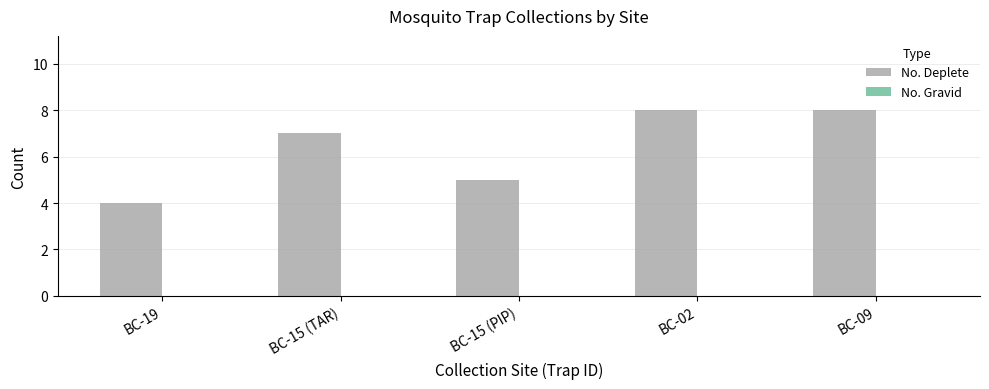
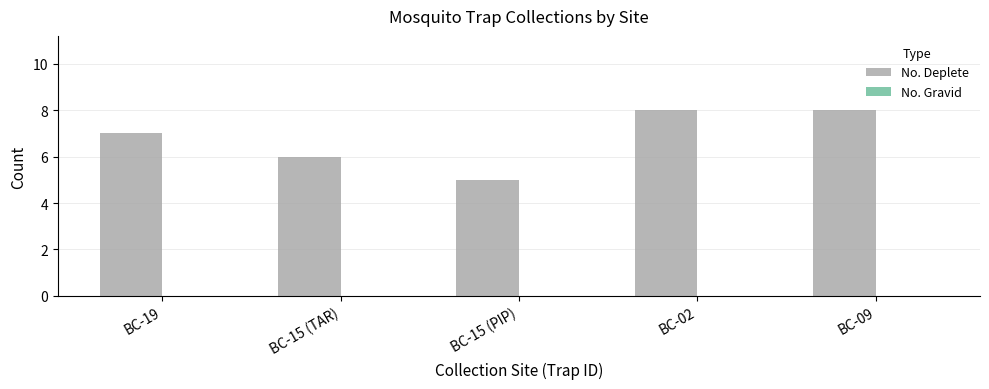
No. Deplete, BC-19: 4 -> 7
No. Deplete, BC-15 (TAR): 7 -> 6
